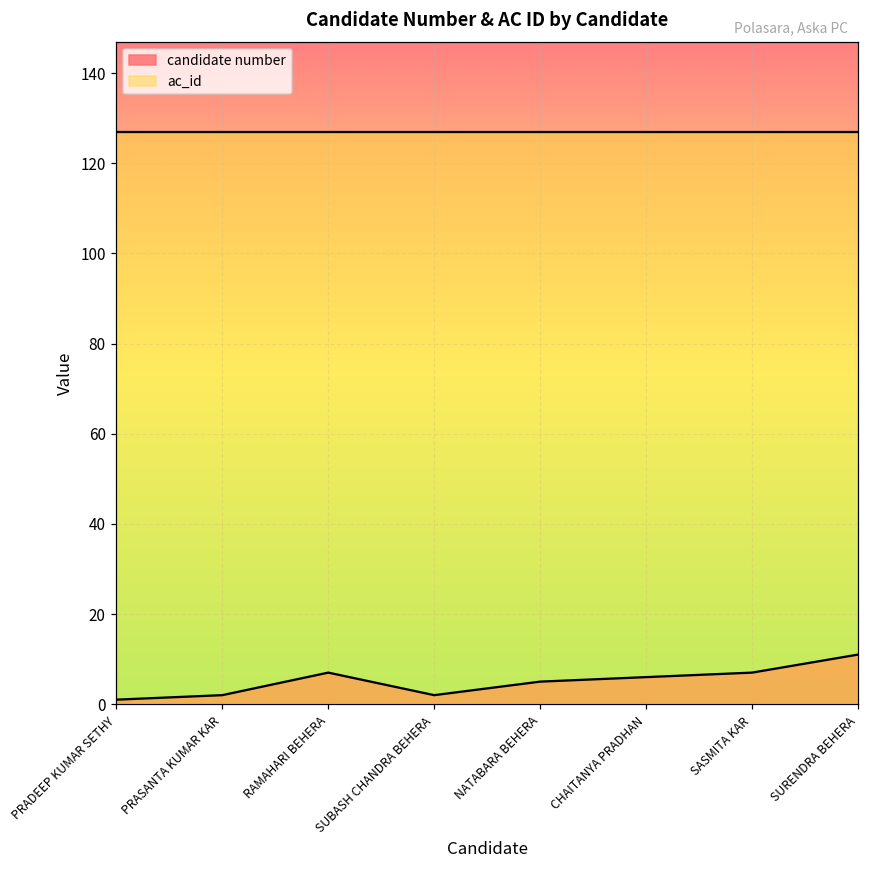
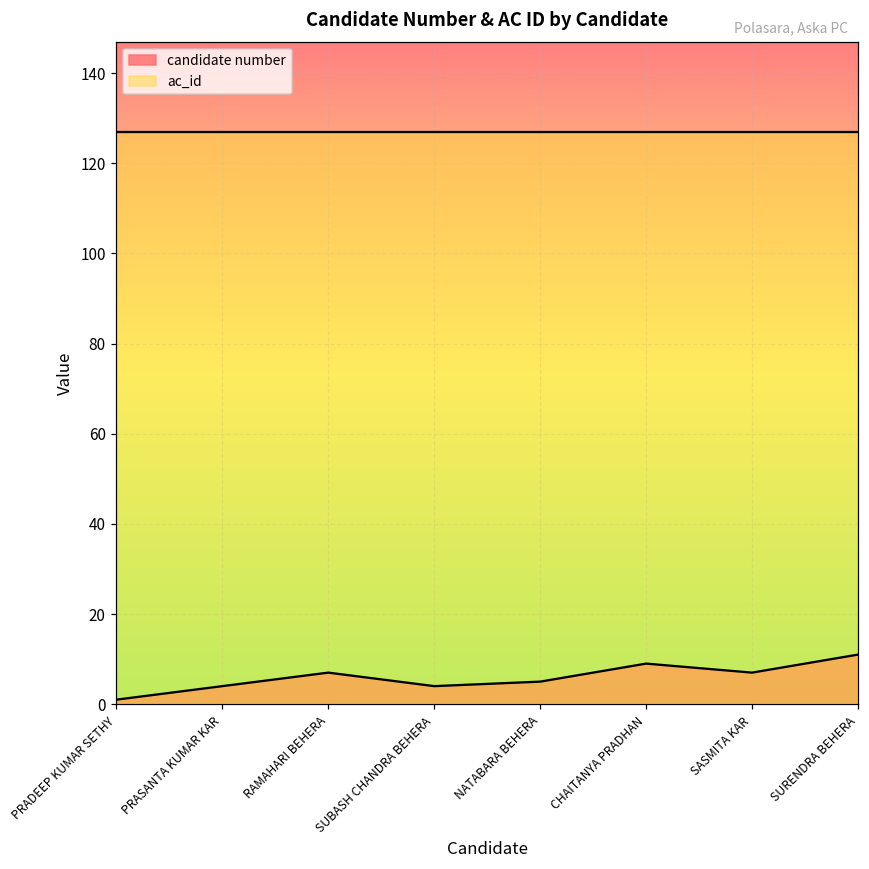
candidate number, PRASANTA KUMAR KAR: 2 -> 4
candidate number, SUBASH CHANDRA BEHERA: 2 -> 4
candidate number, CHAITANYA PRADHAN: 6 -> 9
